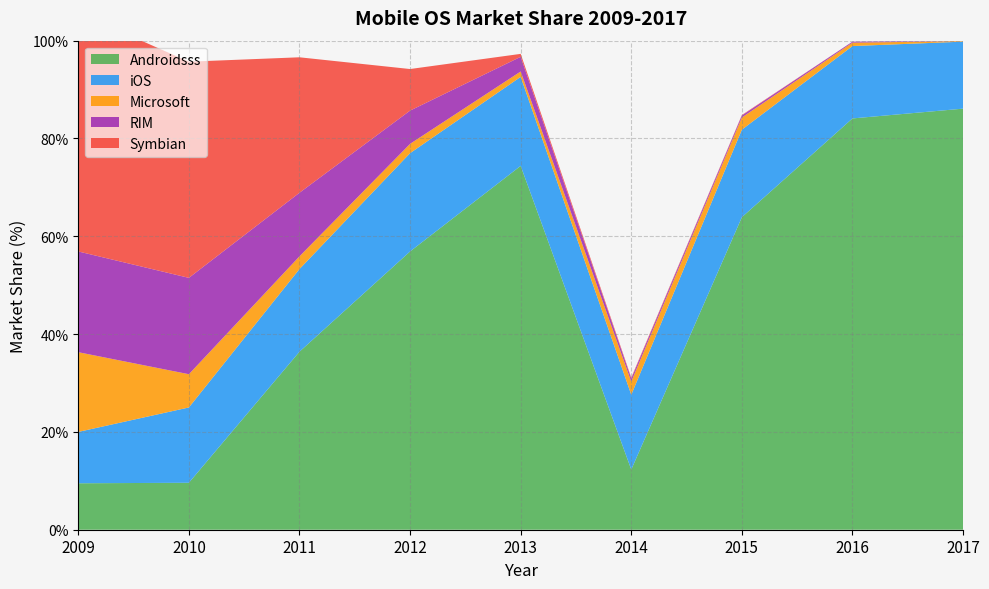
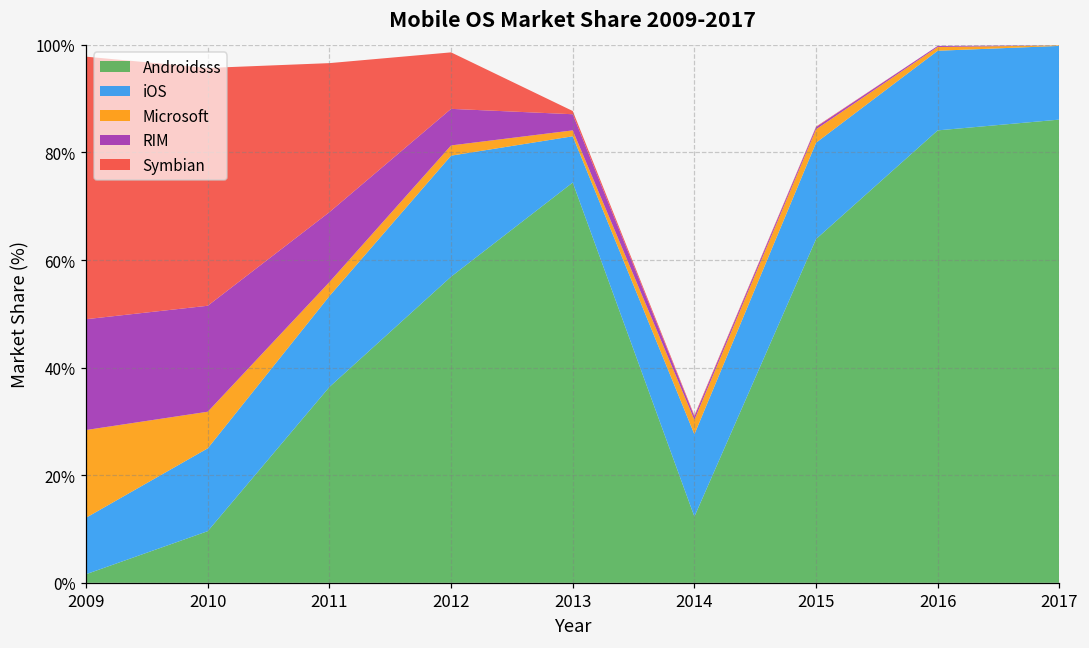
Androidsss, 2009: 10% -> 2%
iOS, 2012: 20% -> 23%
Symbian, 2012: 9% -> 11%
iOS, 2013: 18% -> 9%
